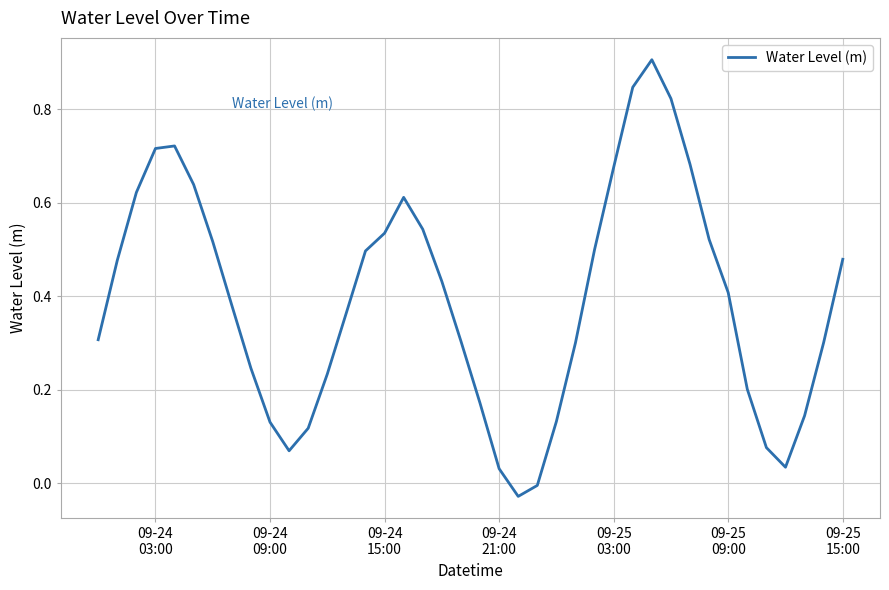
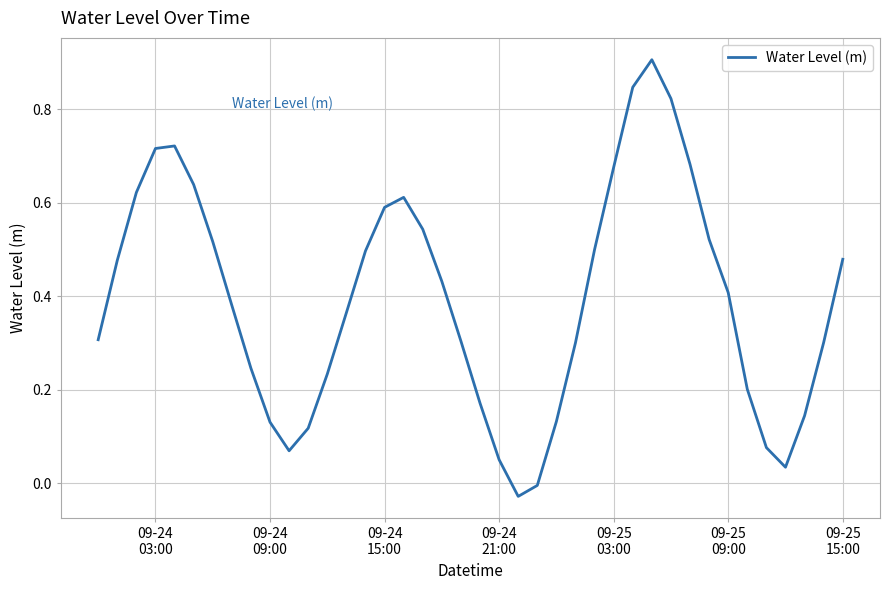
09-24 15:00: 0.53 -> 0.59
09-24 21:00: 0.03 -> 0.05
